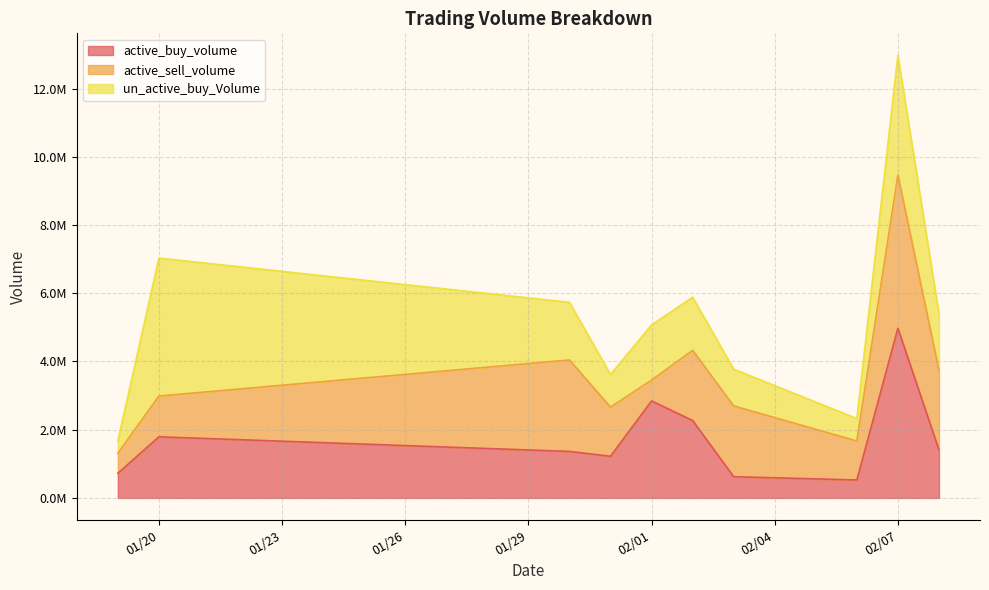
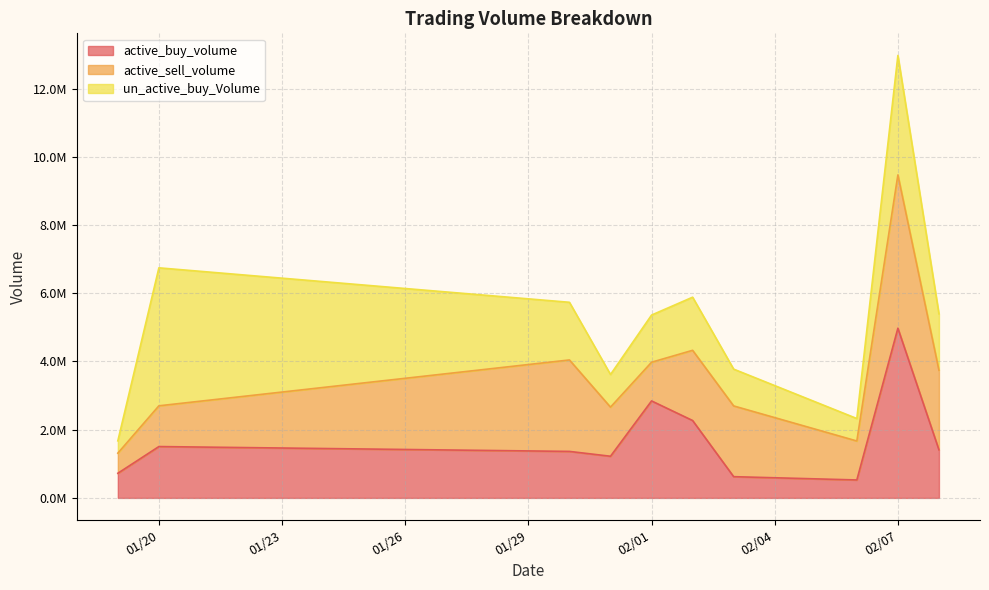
active_buy_volume, 01/20: 1800000 -> 1500000
active_sell_volume, 02/01: 600000 -> 1100000
un_active_buy_Volume, 02/01: 1600000 -> 1400000
